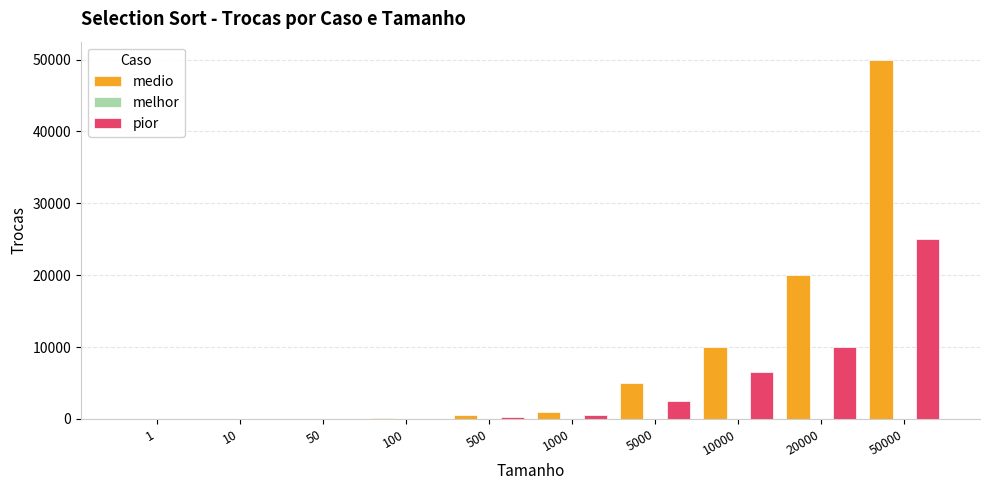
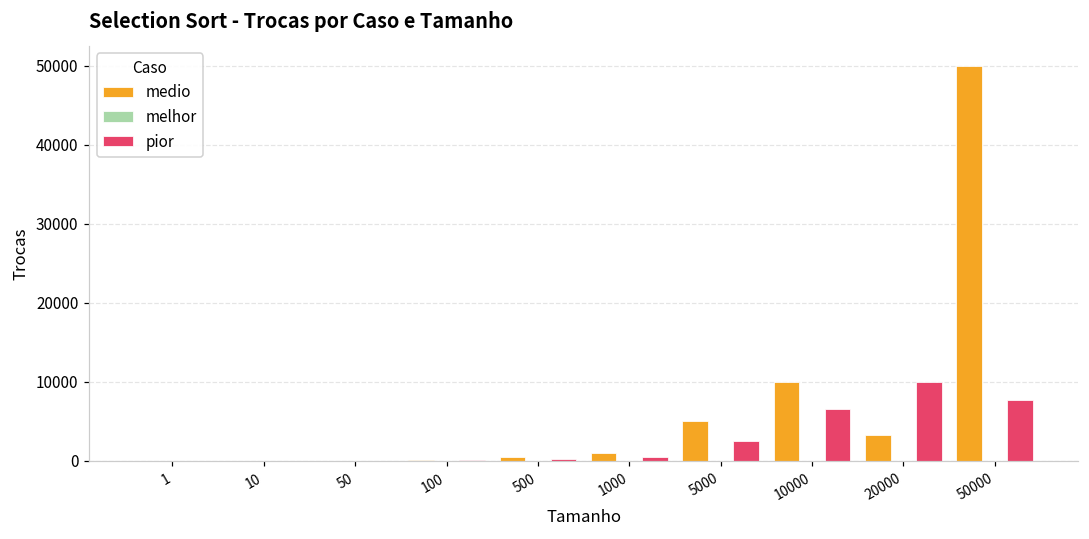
medio, 20000: 20000 -> 3000
pior, 50000: 25000 -> 8000
